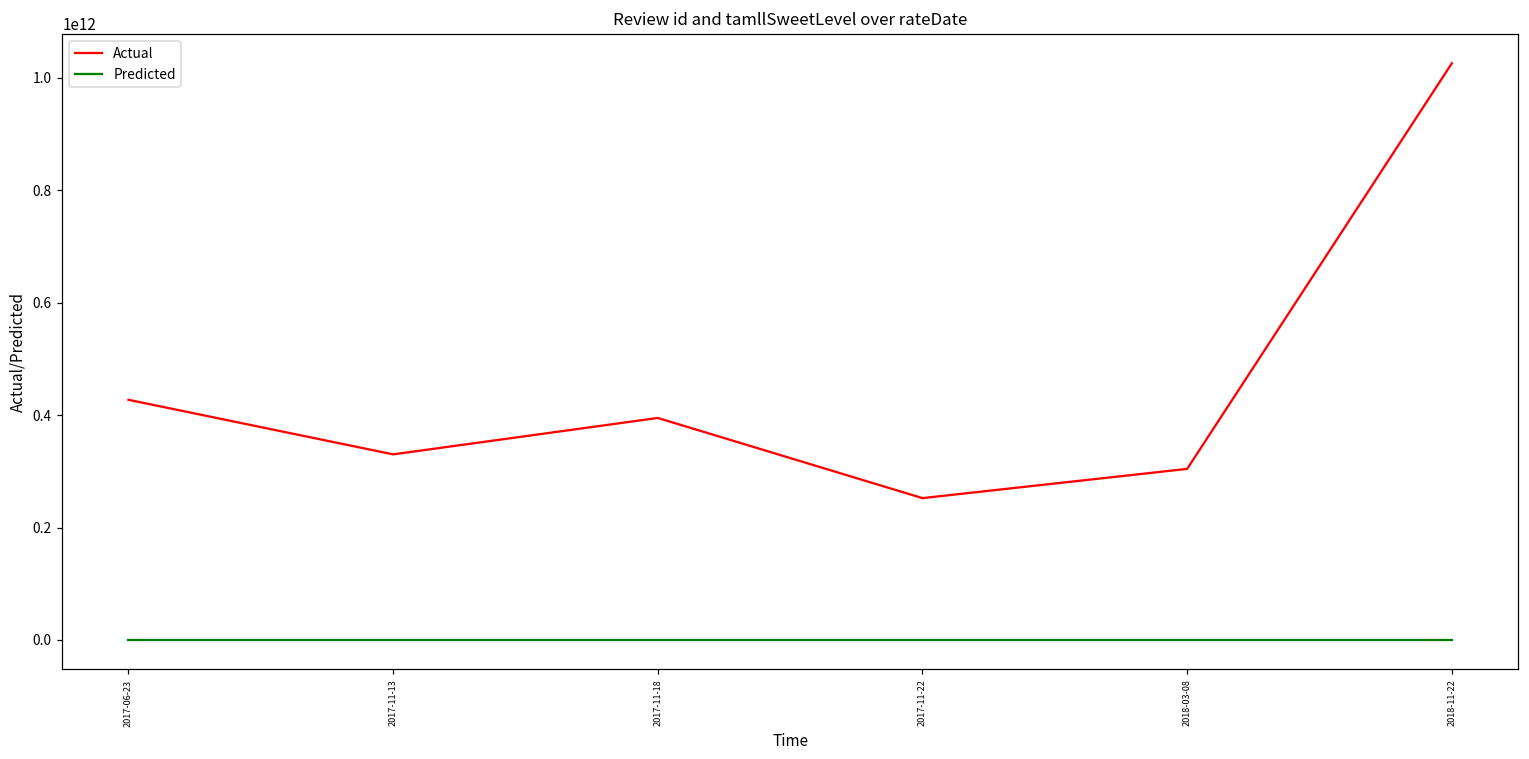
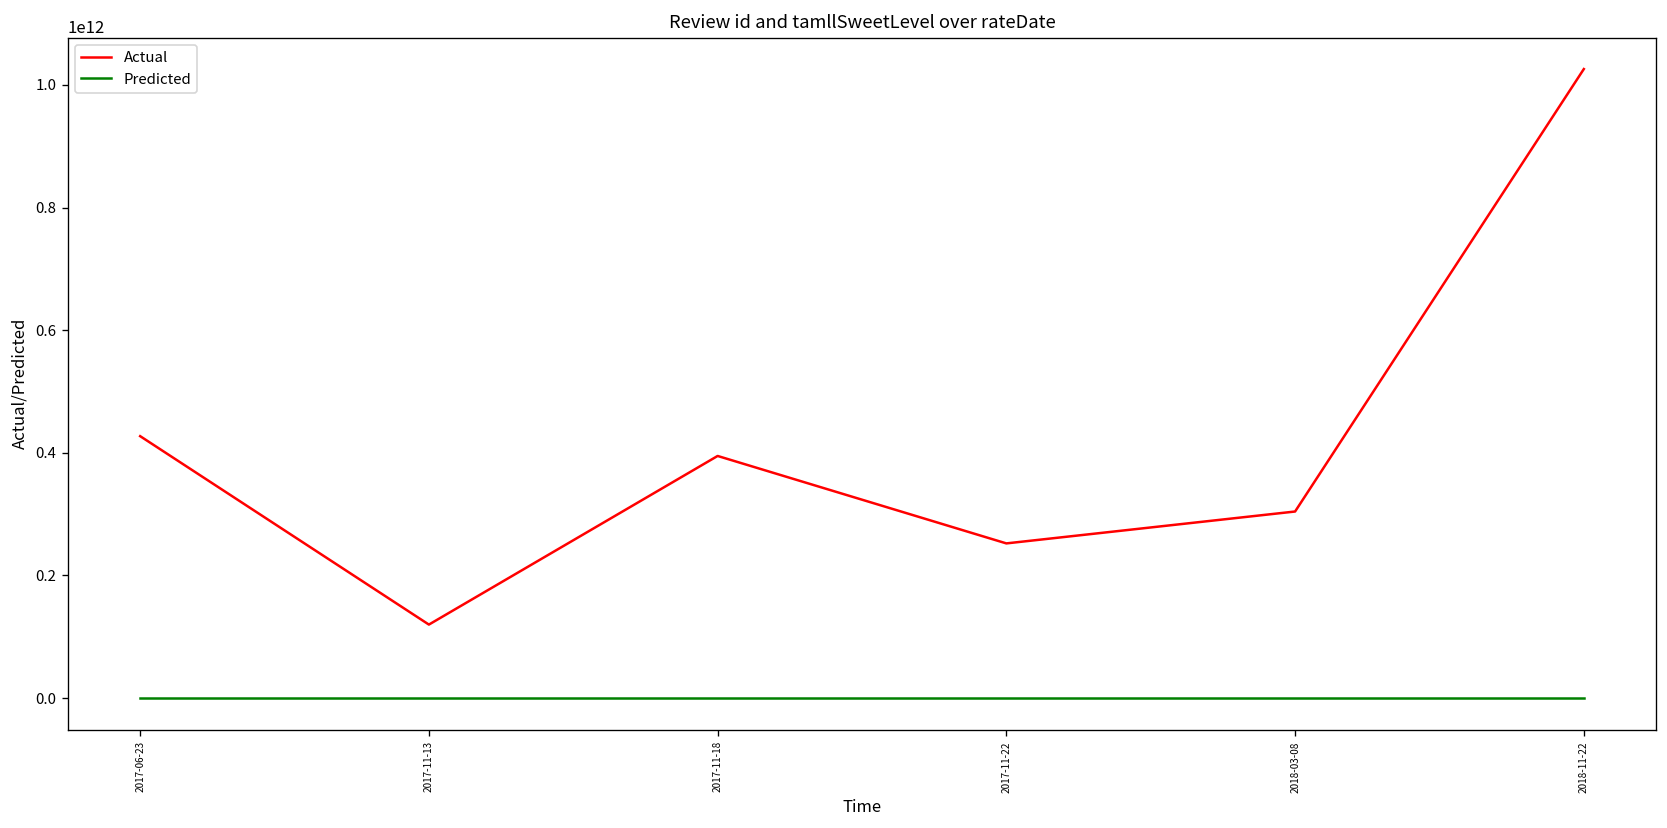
Actual, 2017-11-13: 330000000000 -> 120000000000
